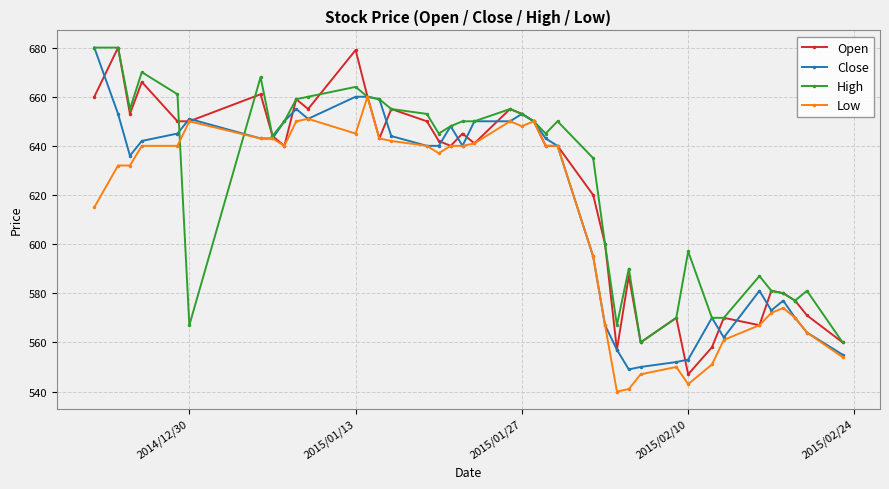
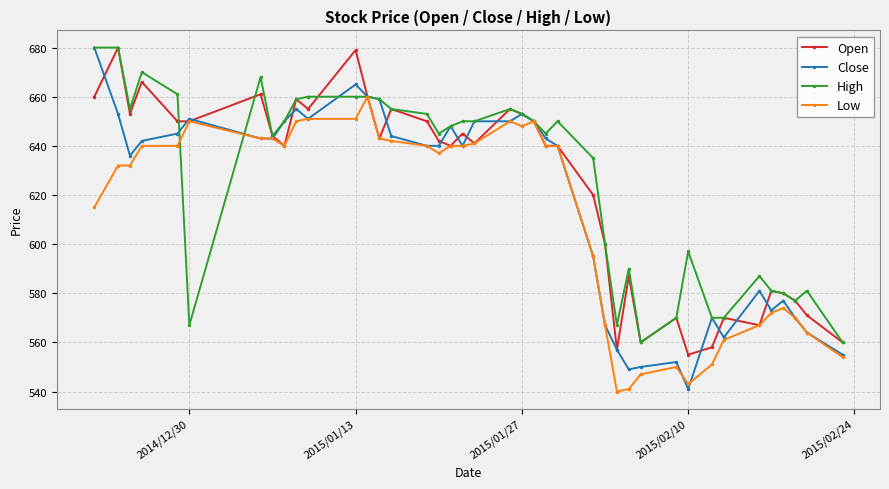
Close, 2015/01/13: 660 -> 665
High, 2015/01/13: 664 -> 660
Low, 2015/01/13: 645 -> 651
Open, 2015/02/10: 547 -> 555
Close, 2015/02/10: 553 -> 541
